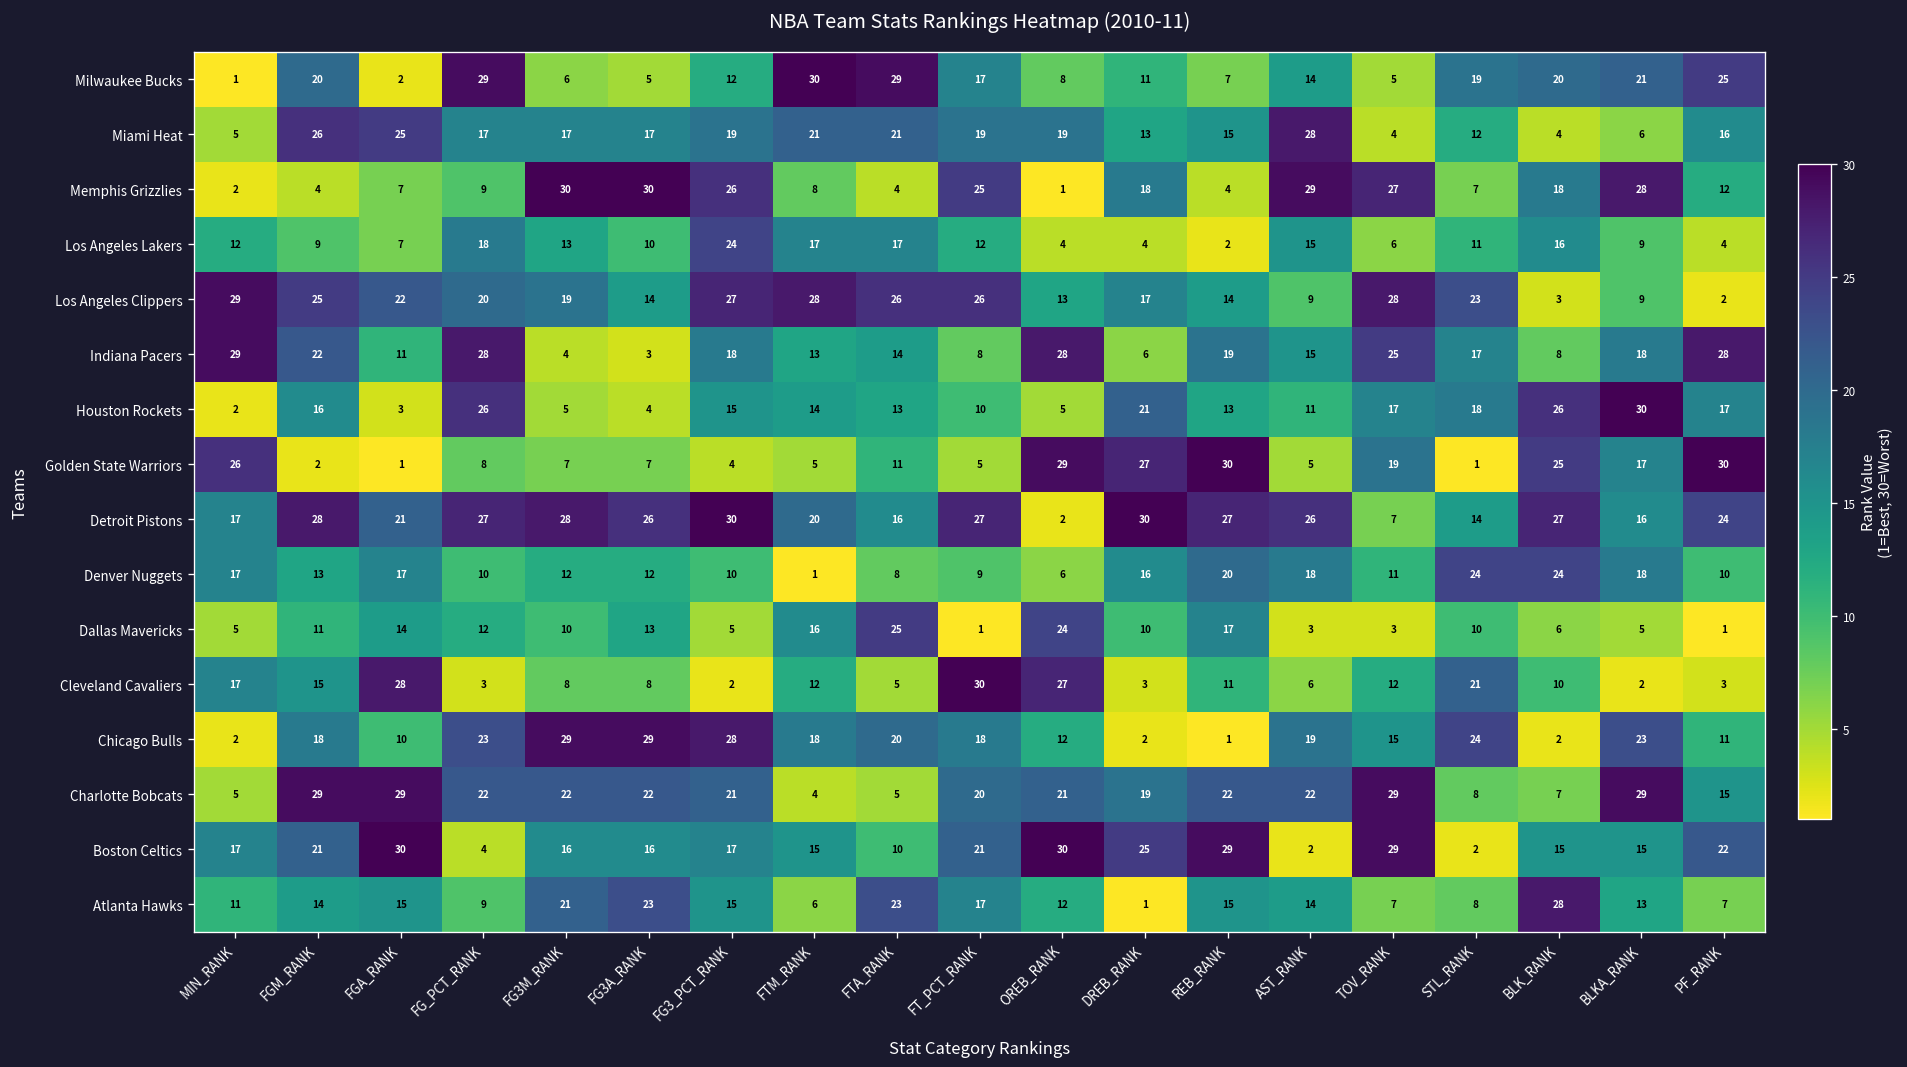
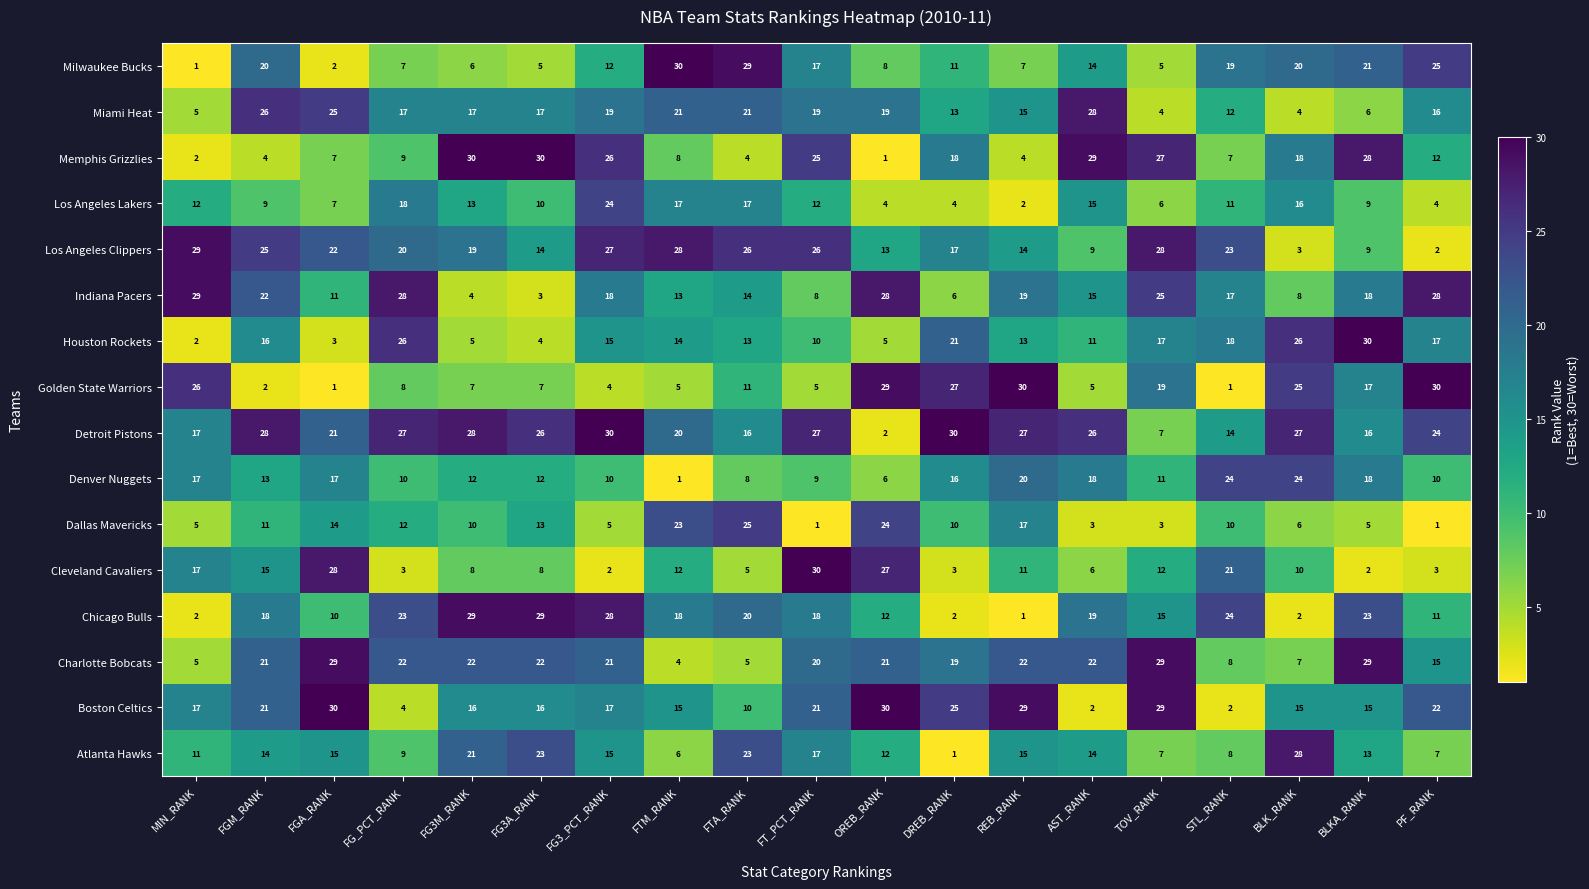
Milwaukee Bucks, FG_PCT_RANK: 29 -> 7
Dallas Mavericks, FTM_RANK: 16 -> 23
Charlotte Bobcats, FGM_RANK: 29 -> 21
